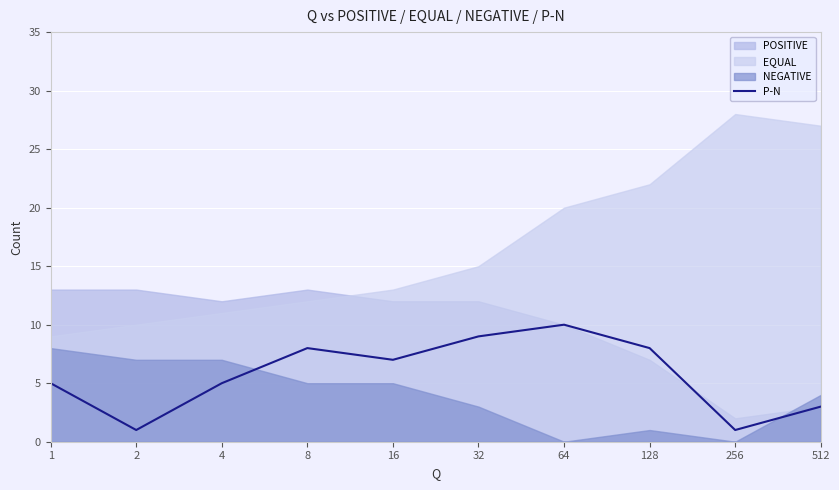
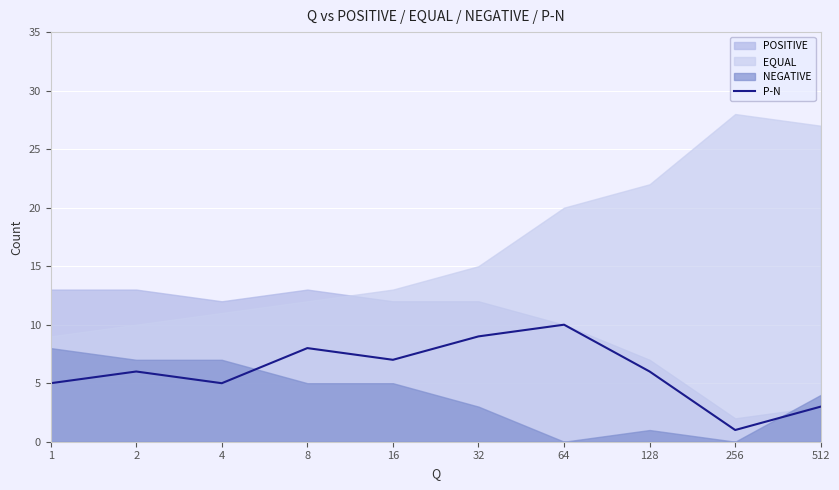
P-N, 2: 1 -> 6
P-N, 128: 8 -> 6
